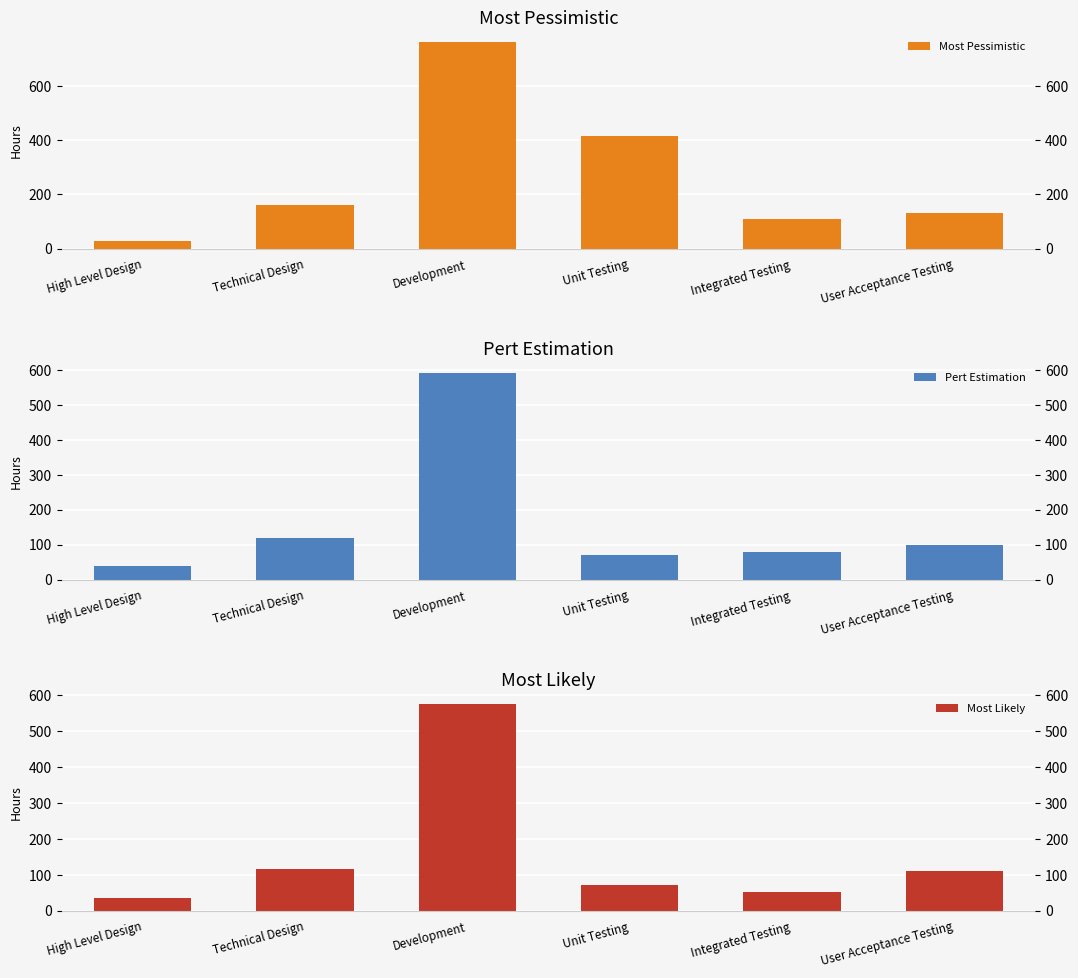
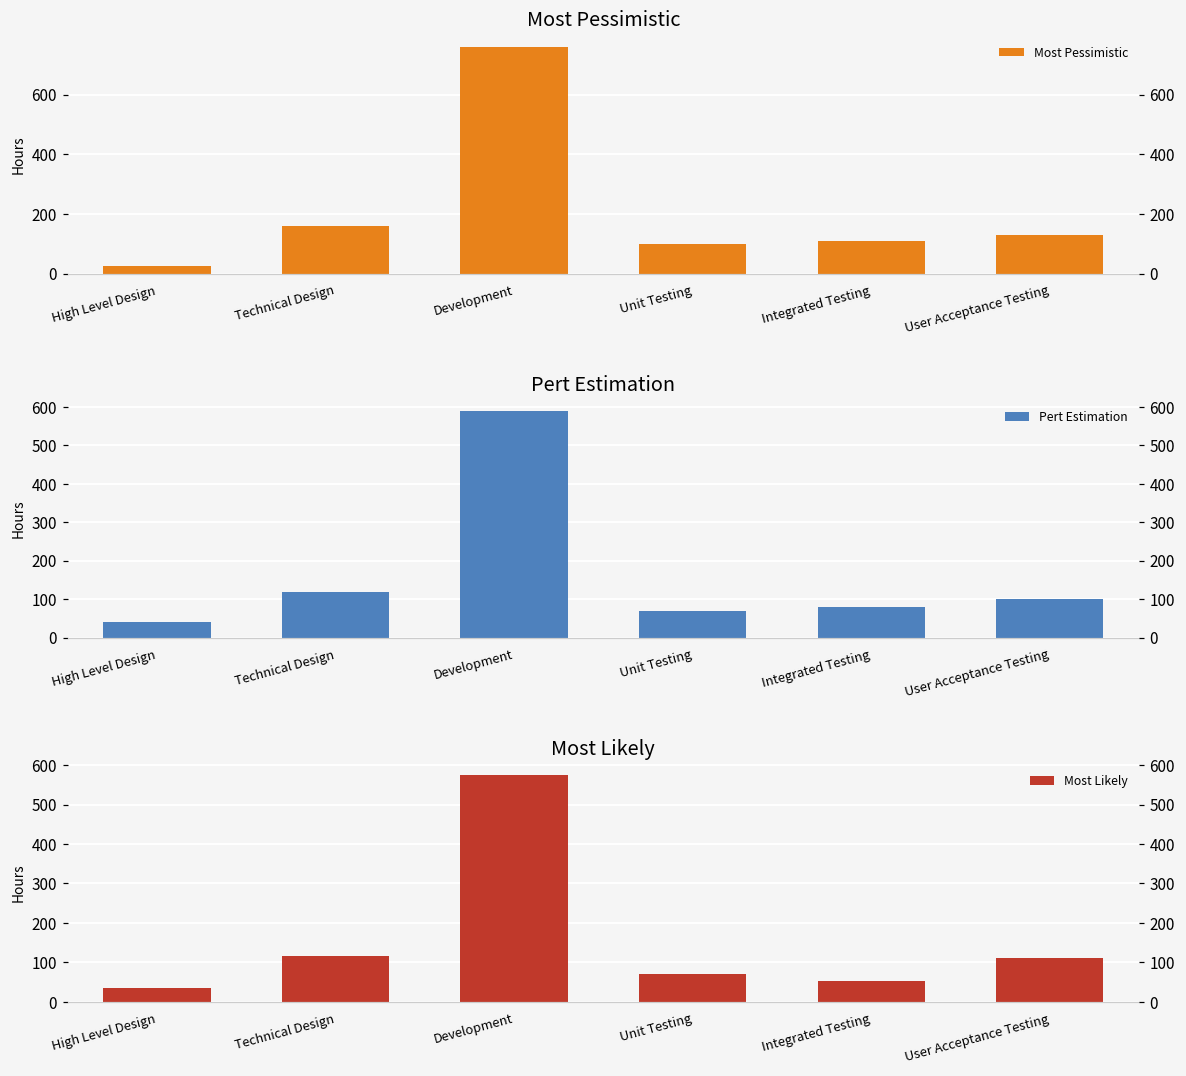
Most Pessimistic, Unit Testing: 410 -> 100
